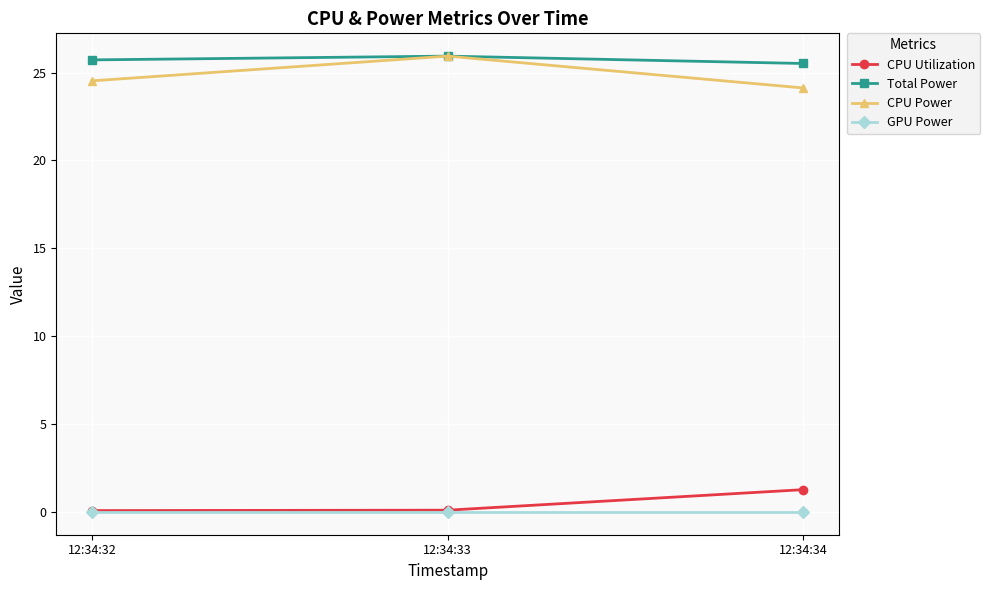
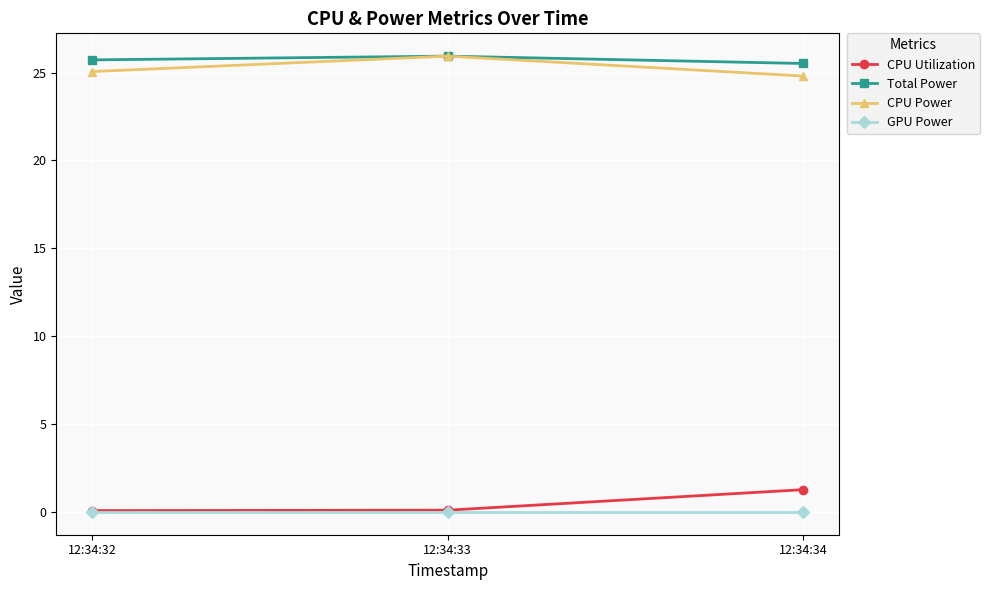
CPU Power, 12:34:32: 24.5 -> 25.1
CPU Power, 12:34:34: 24.1 -> 24.8
